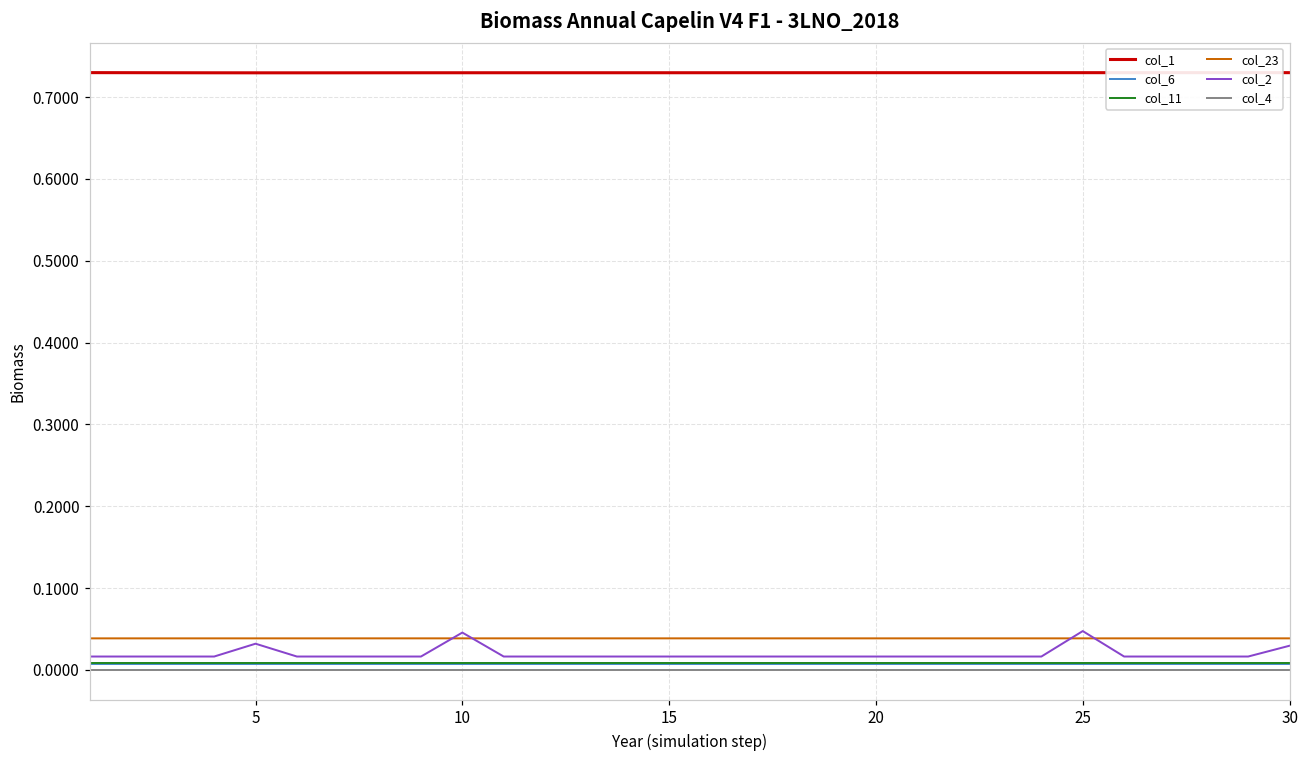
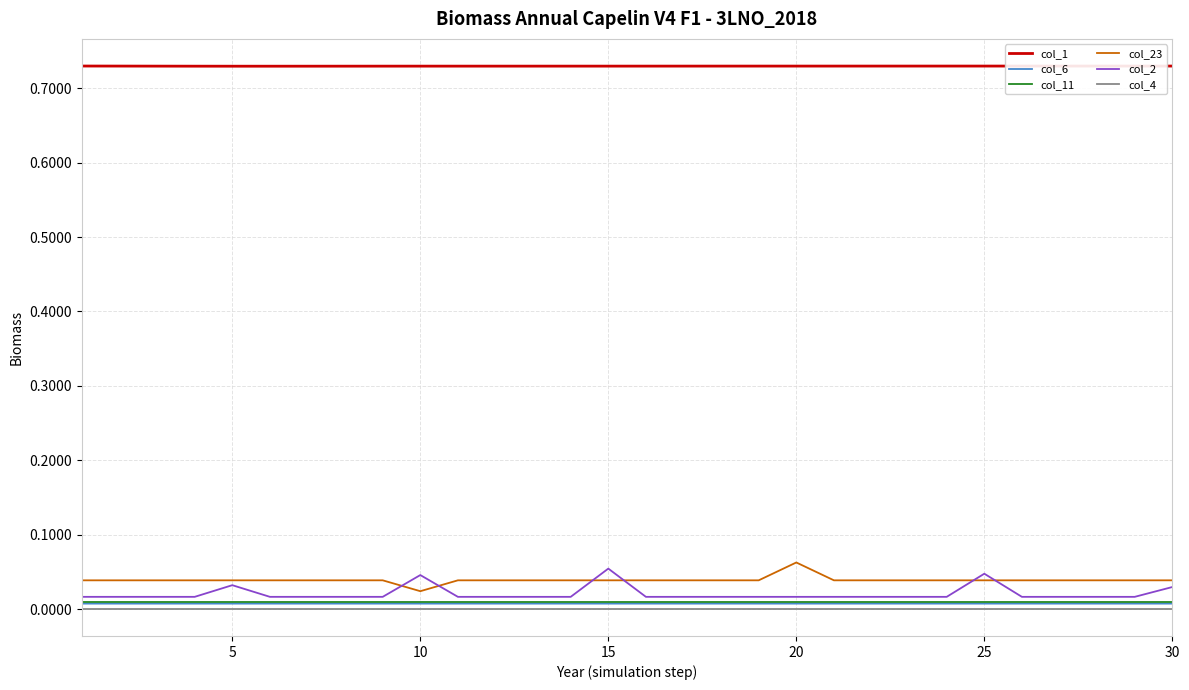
col_23, 10: 0.04 -> 0.02
col_2, 15: 0.02 -> 0.05
col_23, 20: 0.04 -> 0.06
